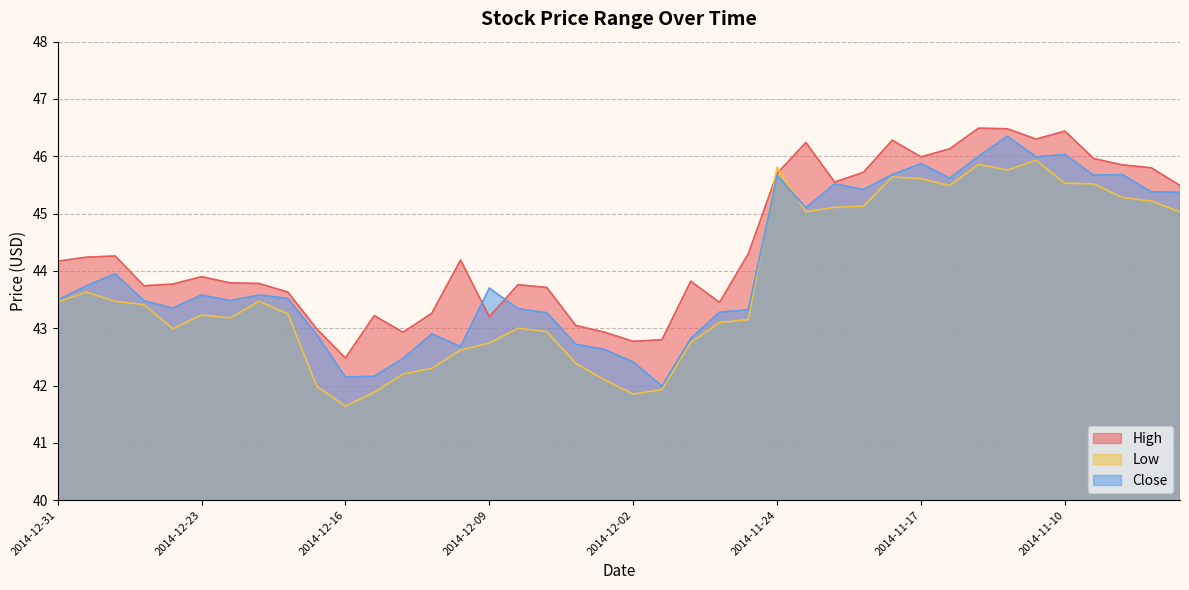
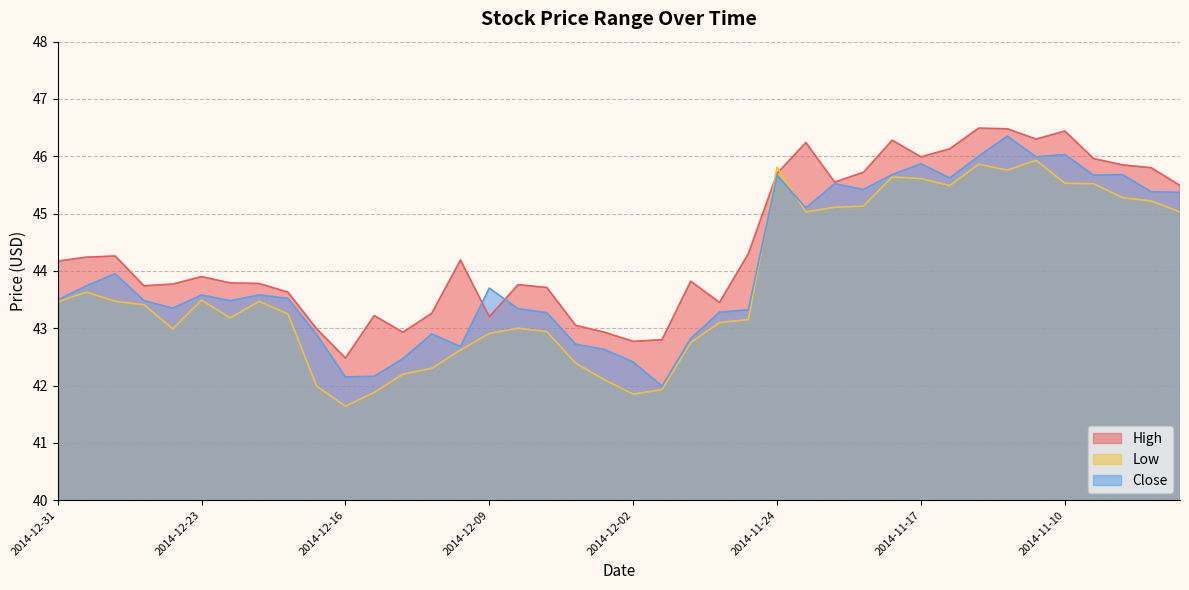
Low, 2014-12-23: 43.2 -> 43.5
Low, 2014-12-09: 42.7 -> 42.9
